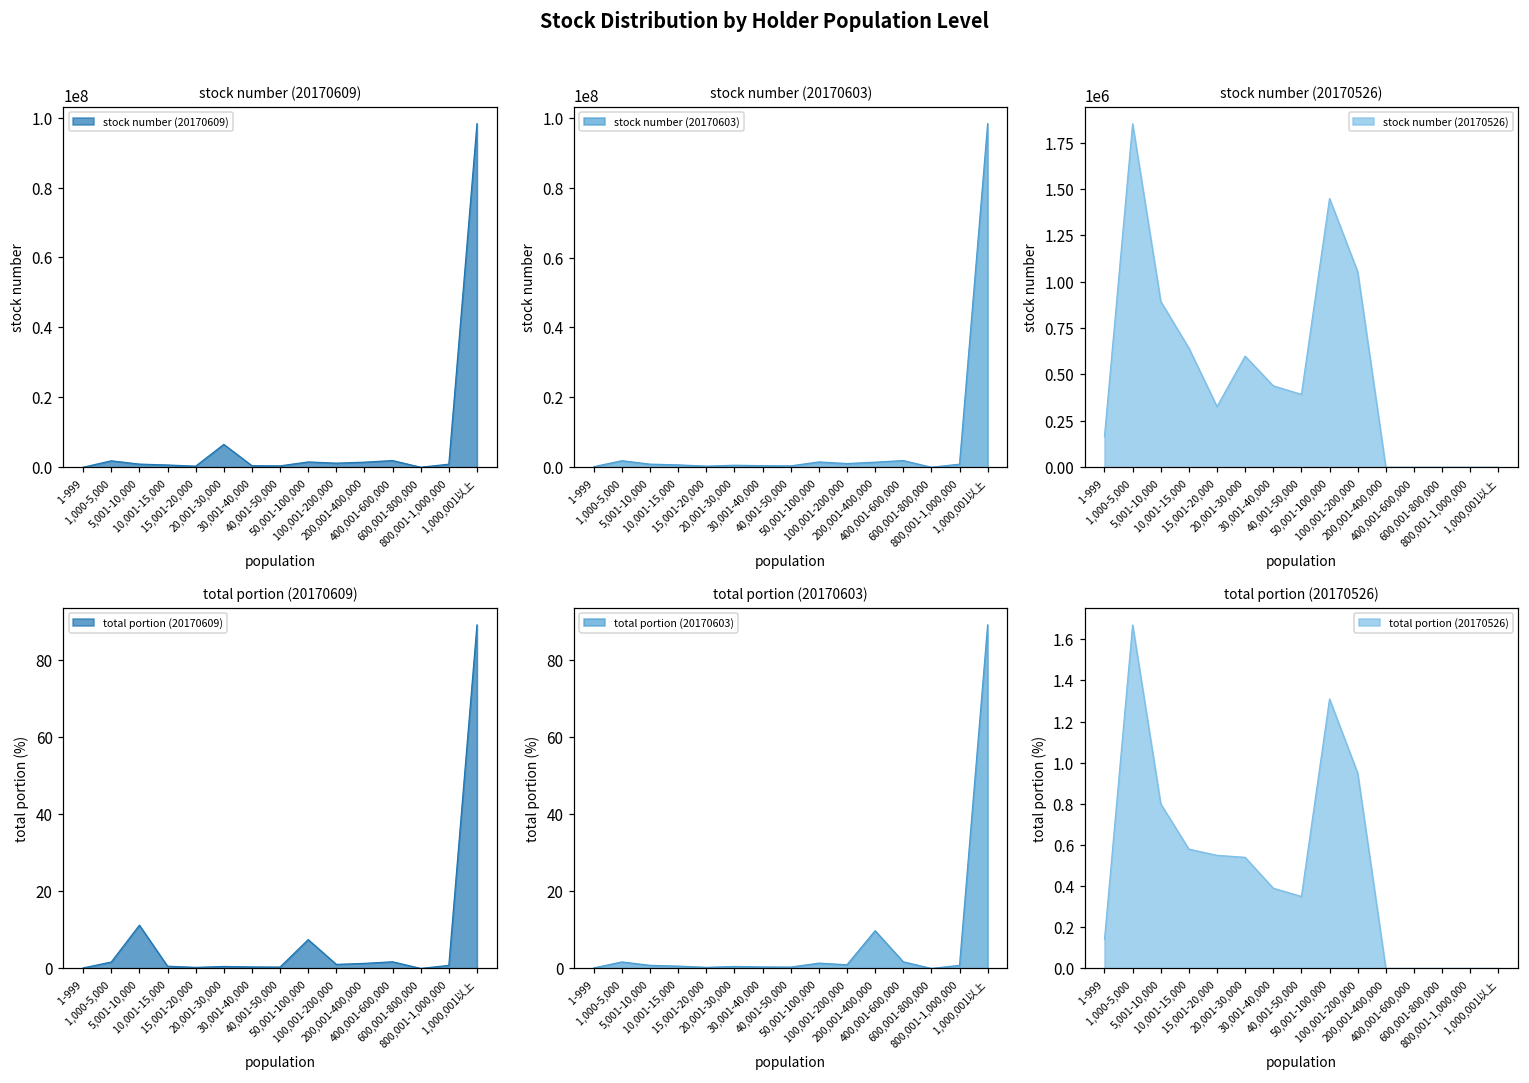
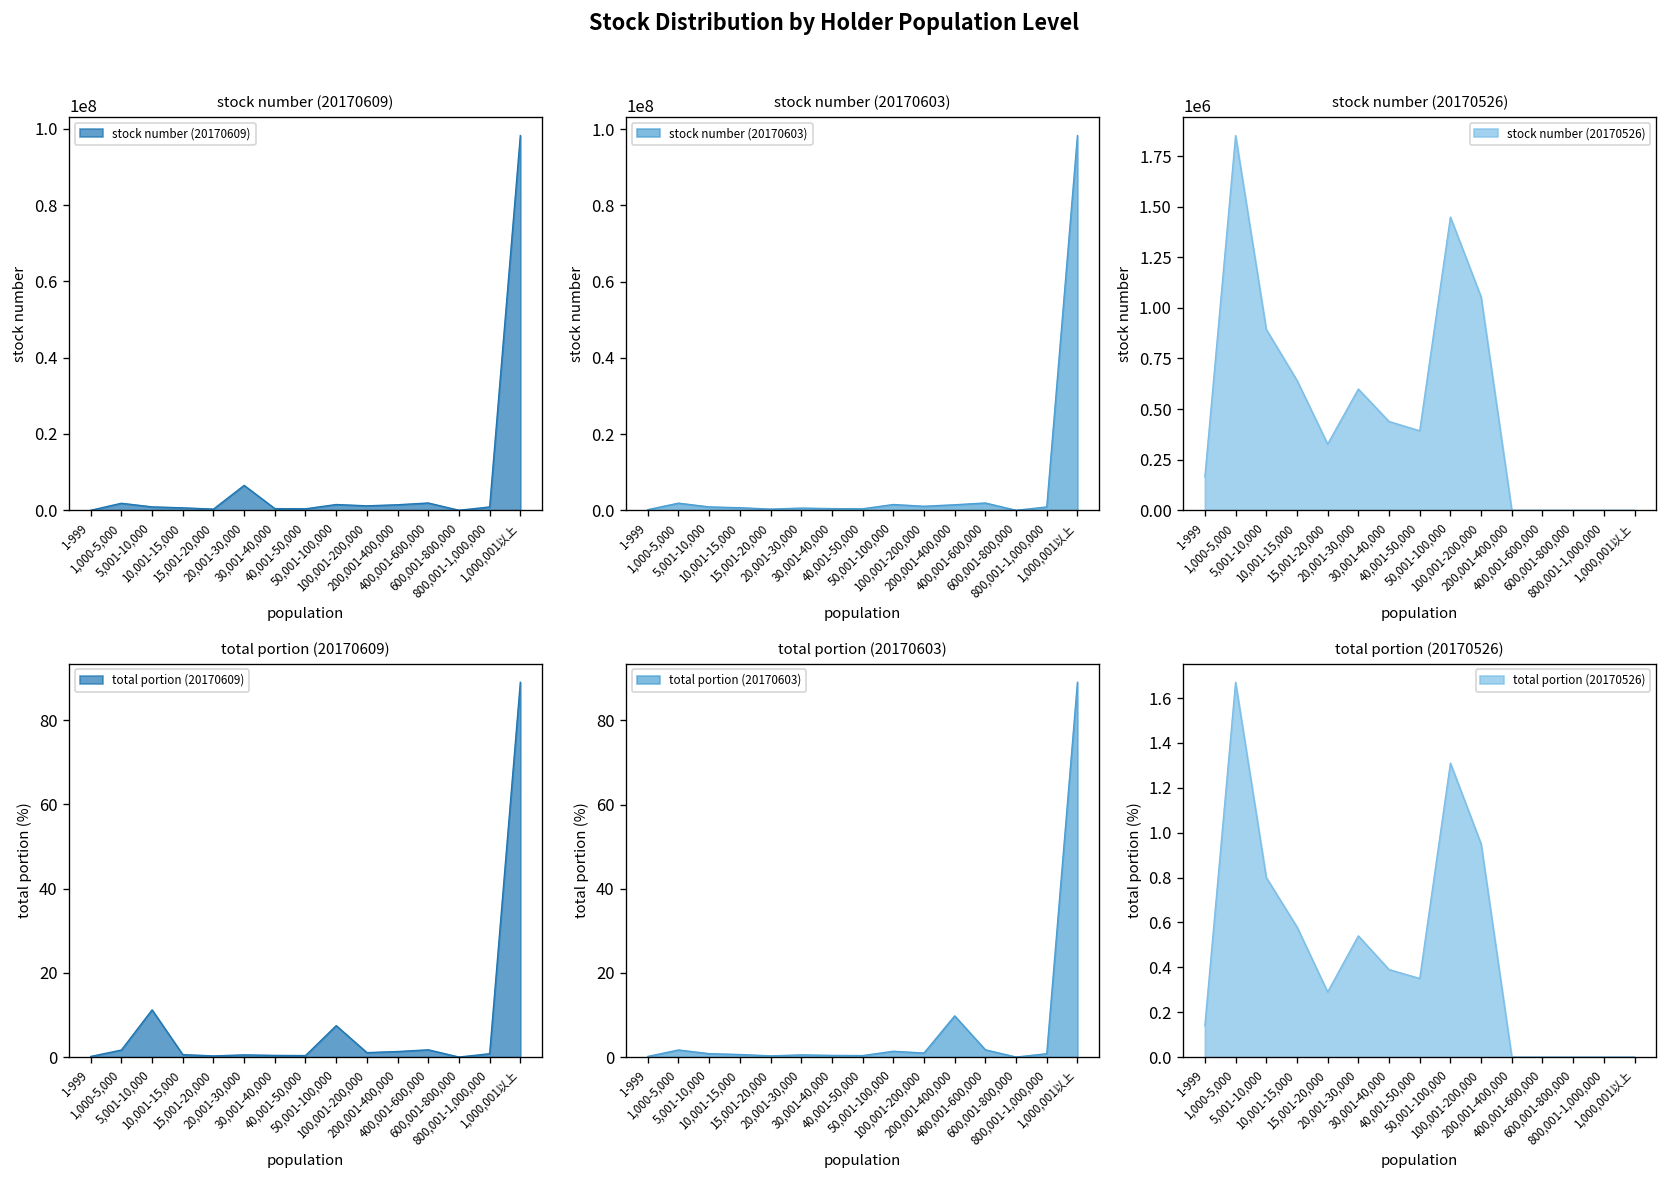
total portion (20170526), 15,001-20,000: 0.55 -> 0.29
